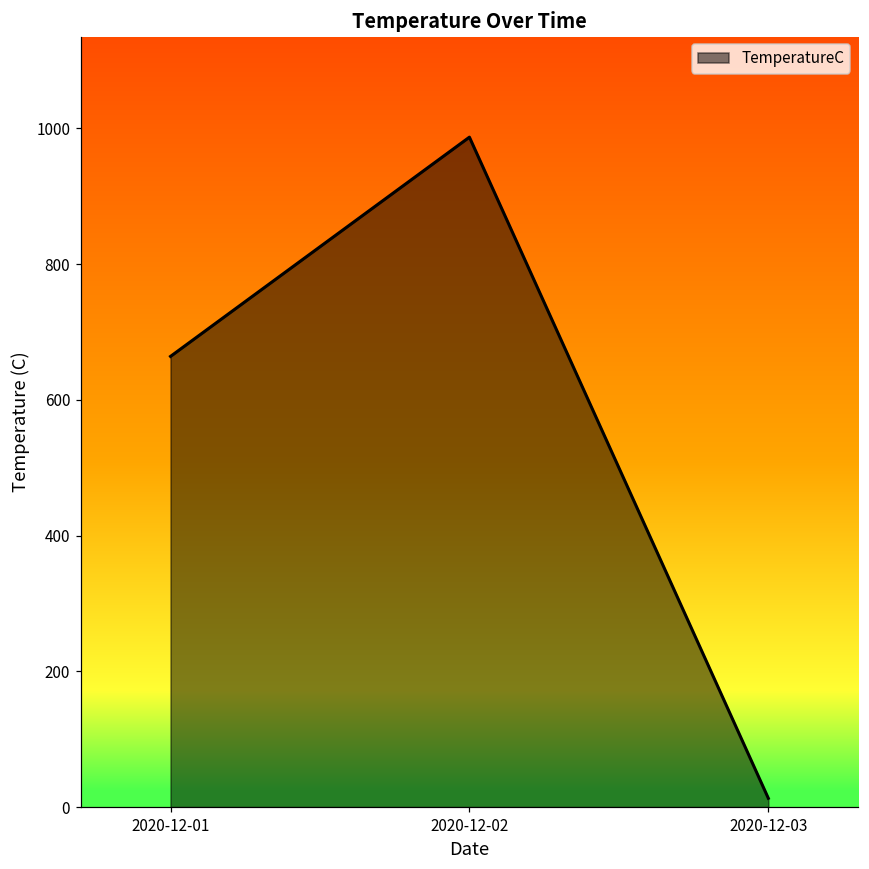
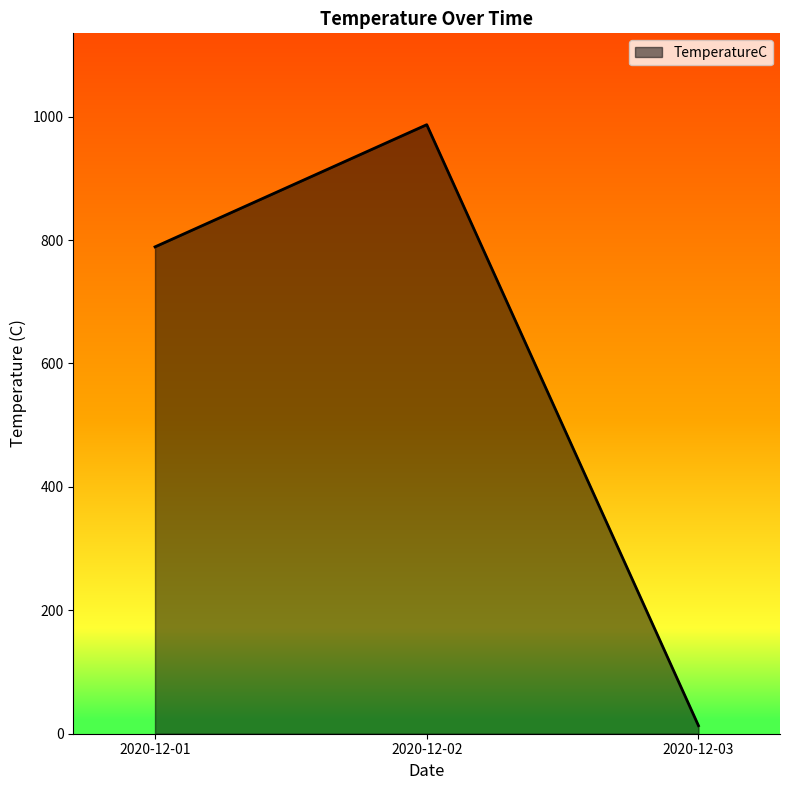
2020-12-01: 660 -> 790
